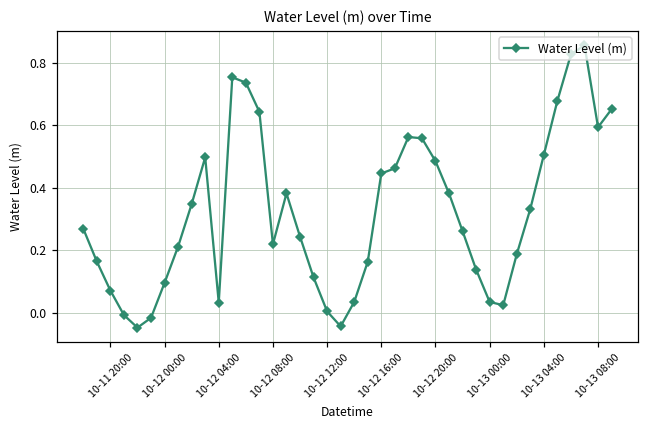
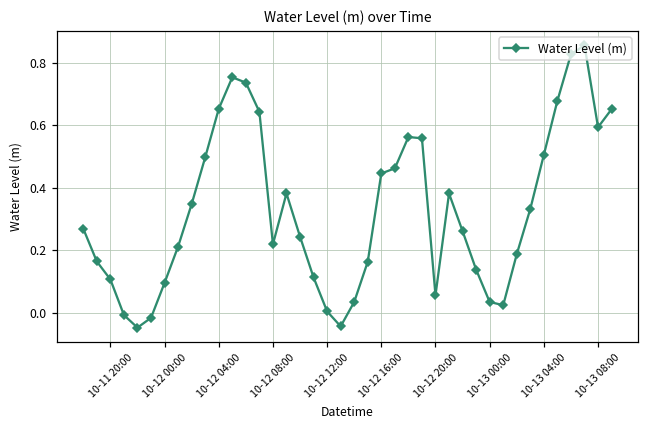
10-11 20:00: 0.07 -> 0.11
10-12 04:00: 0.03 -> 0.65
10-12 20:00: 0.49 -> 0.06
